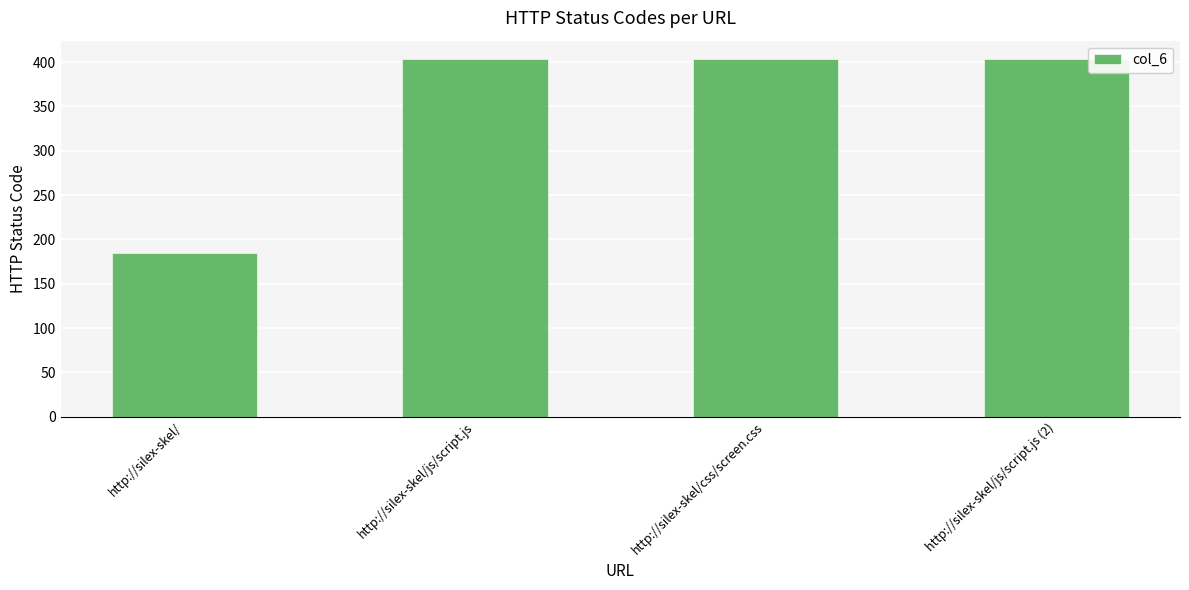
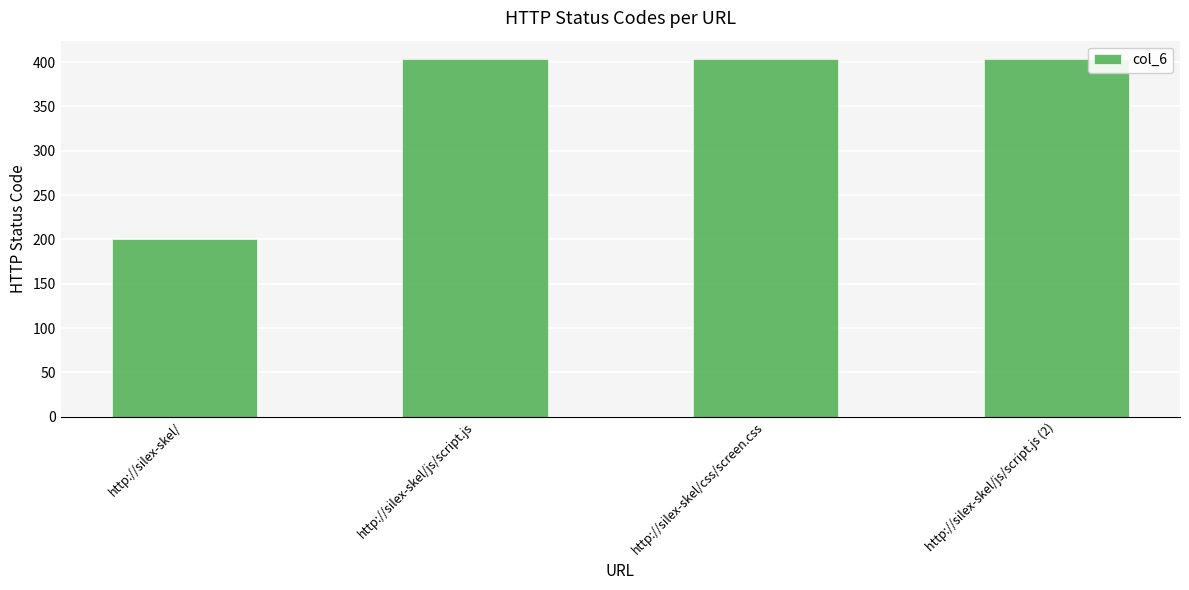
http://silex-skel/: 190 -> 200
